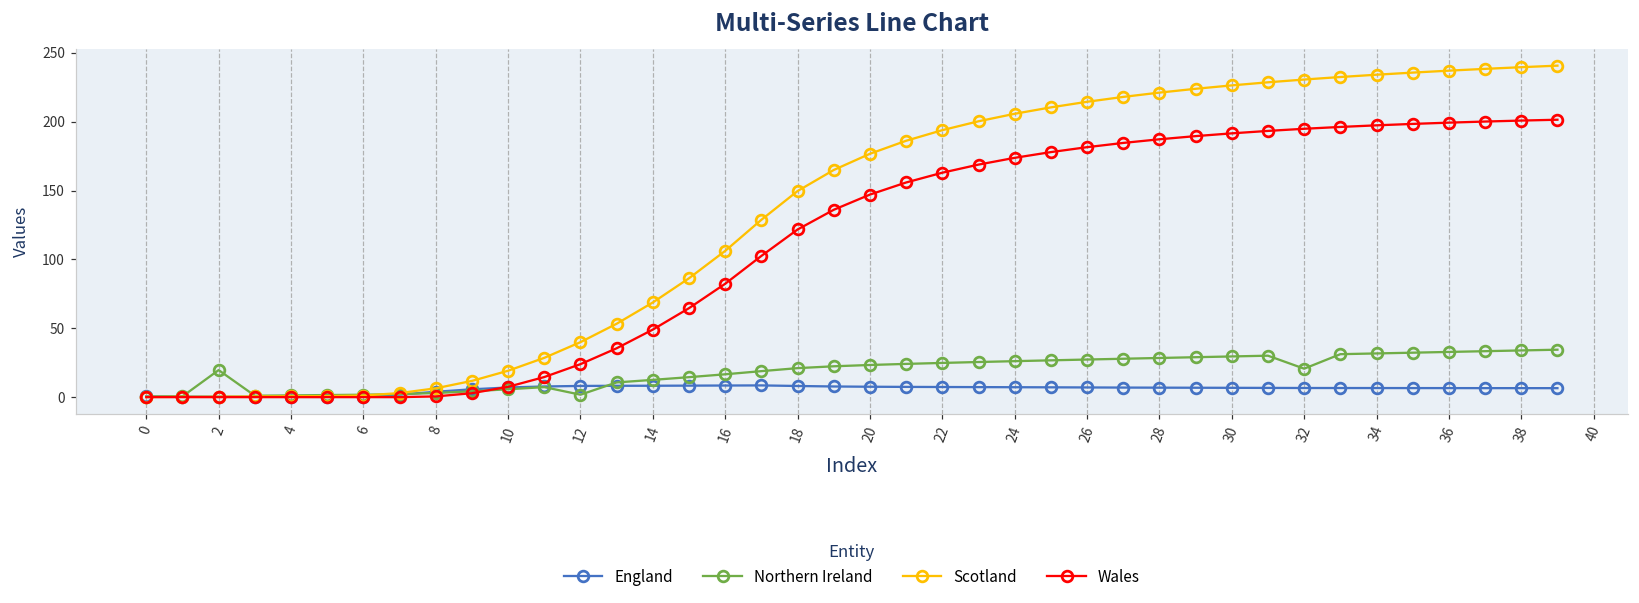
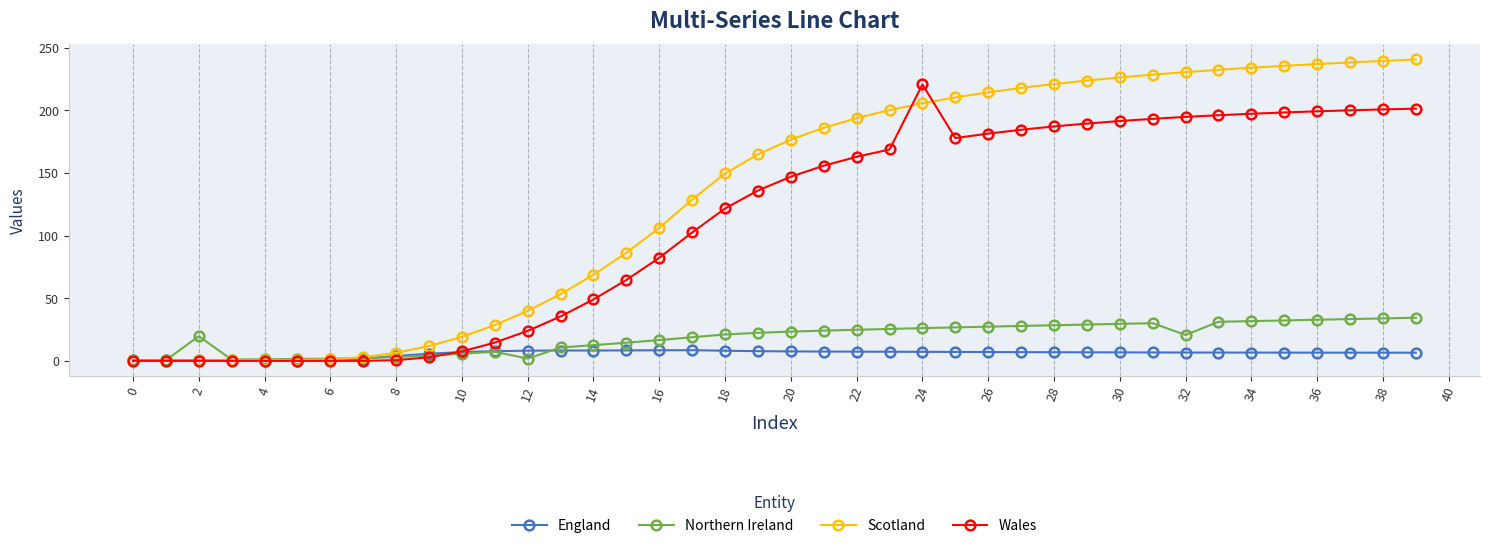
Wales, 24: 174 -> 221
